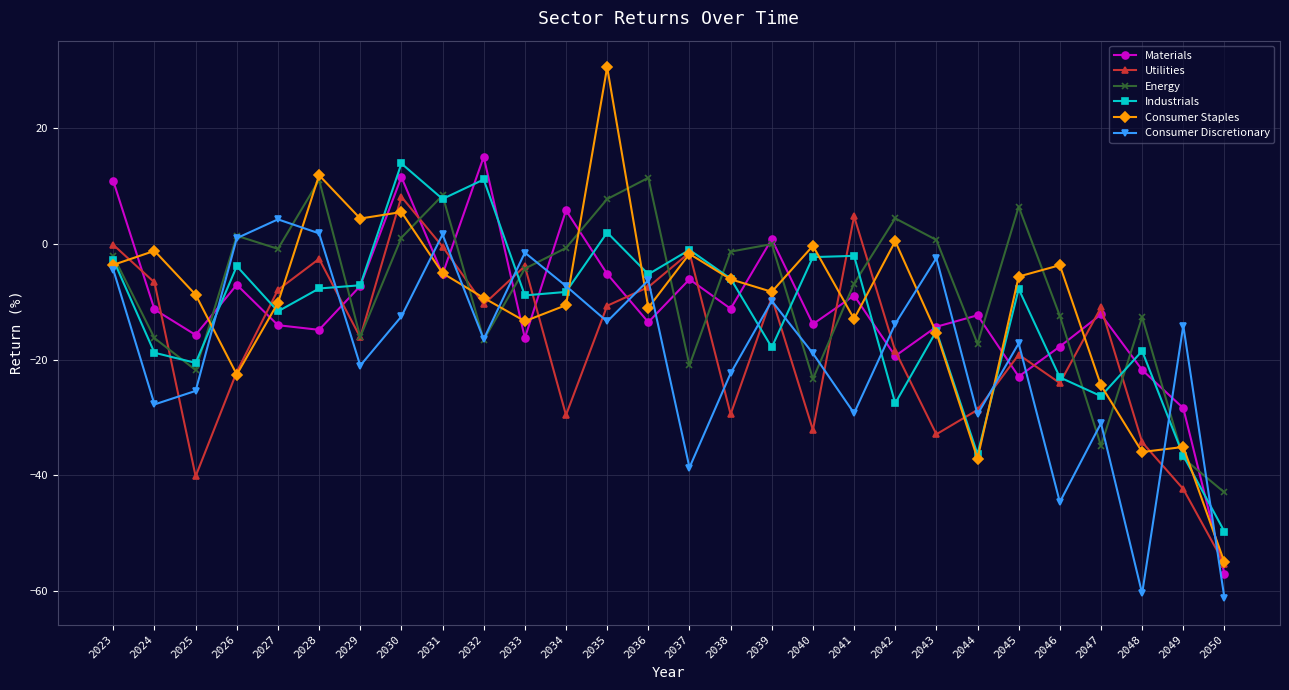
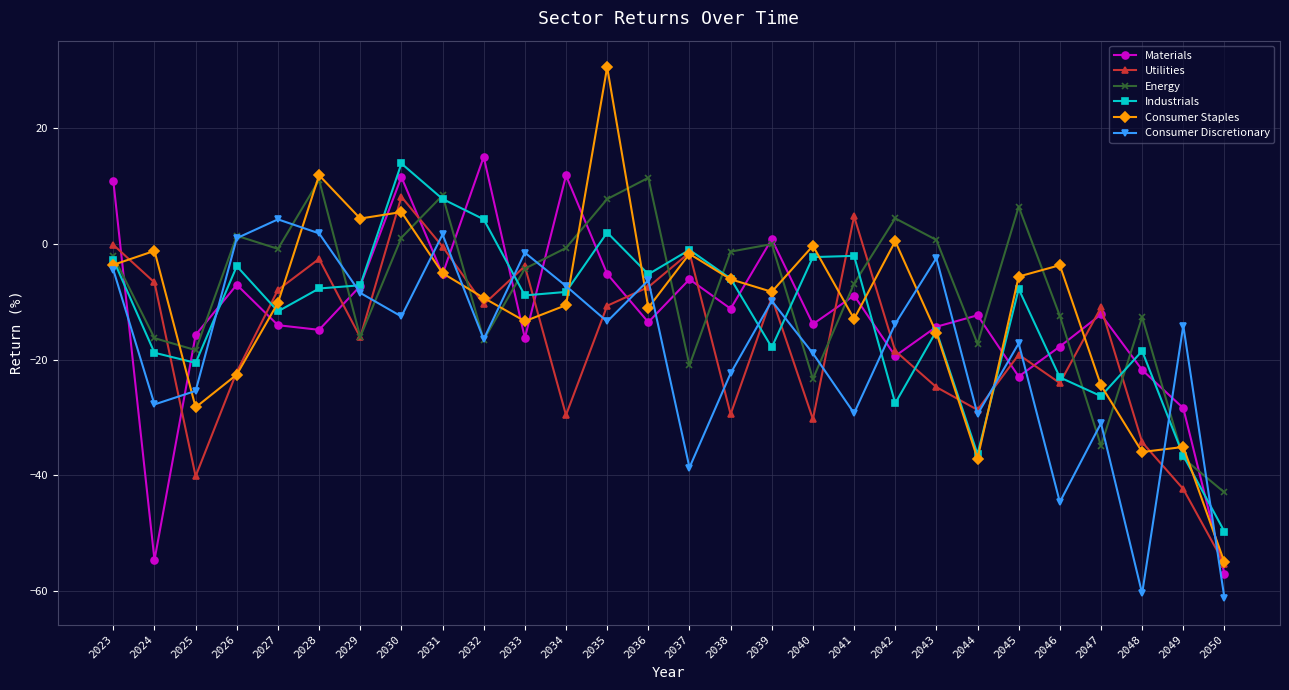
Materials, 2024: -11 -> -55
Energy, 2025: -22 -> -18
Consumer Staples, 2025: -9 -> -28
Consumer Discretionary, 2029: -21 -> -8
Industrials, 2032: 11 -> 4
Materials, 2034: 6 -> 12
Utilities, 2040: -32 -> -30
Utilities, 2043: -33 -> -25
